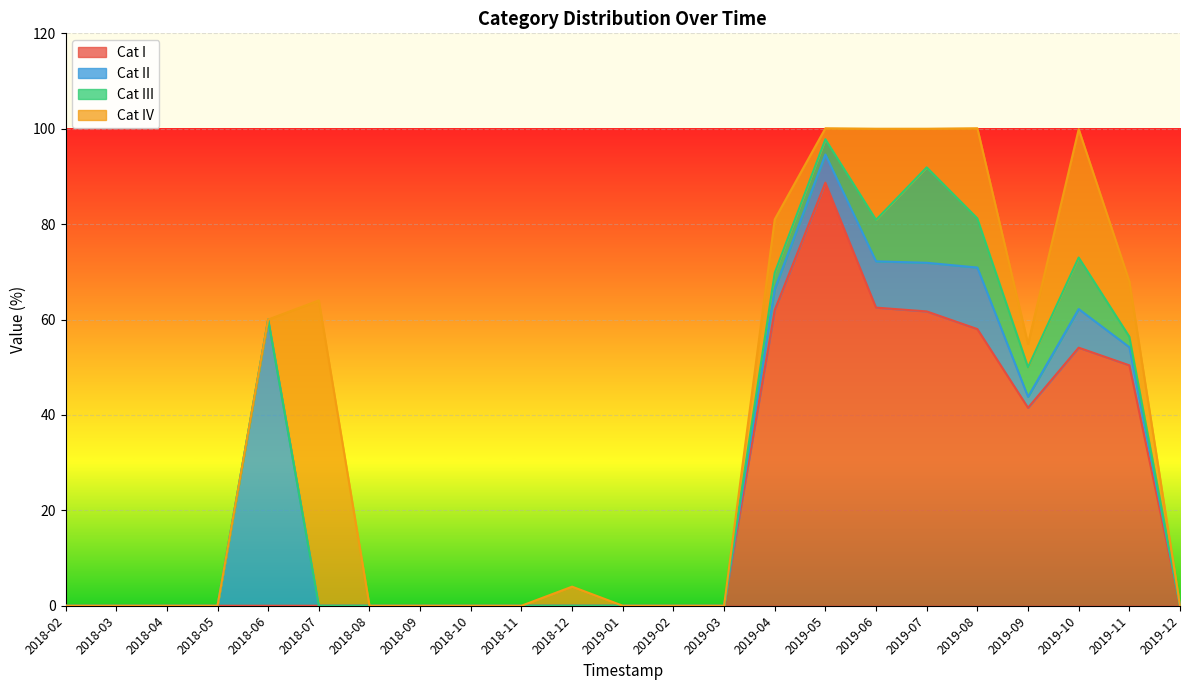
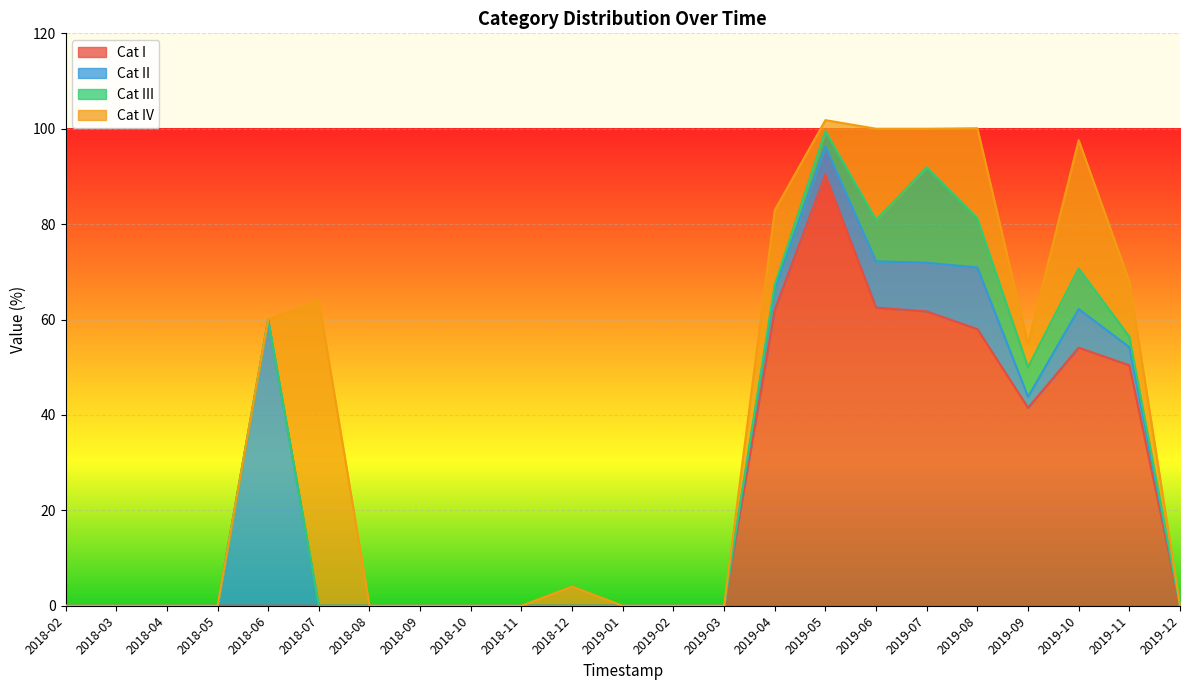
Cat III, 2019-04: 3 -> 1
Cat IV, 2019-04: 11 -> 16
Cat I, 2019-05: 89 -> 90
Cat III, 2019-10: 11 -> 9
